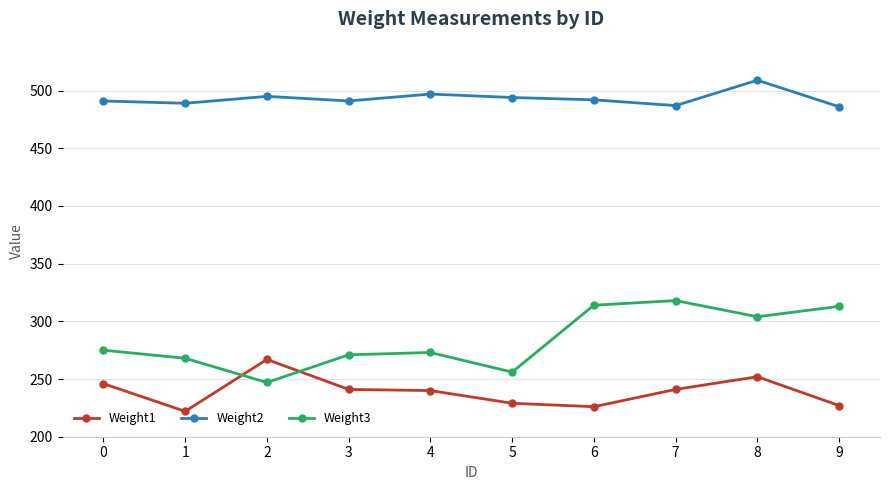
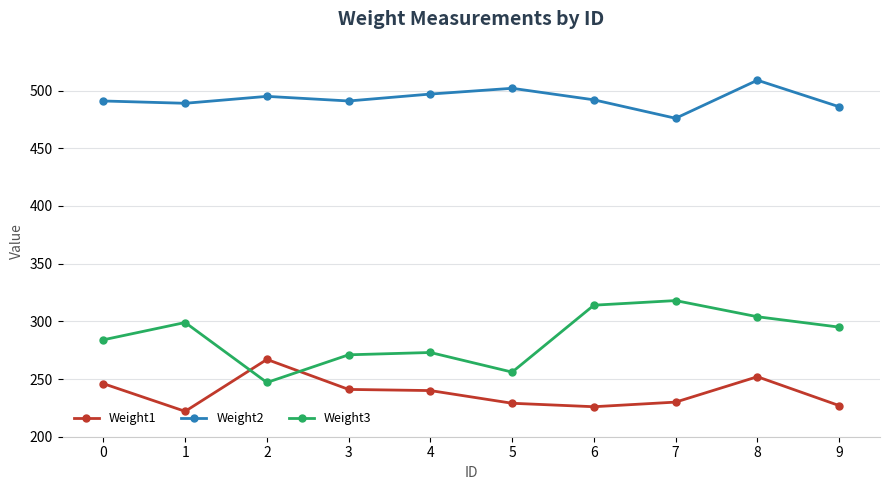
Weight3, 0: 275 -> 284
Weight3, 1: 268 -> 299
Weight2, 5: 494 -> 502
Weight1, 7: 241 -> 230
Weight2, 7: 487 -> 476
Weight3, 9: 313 -> 295
